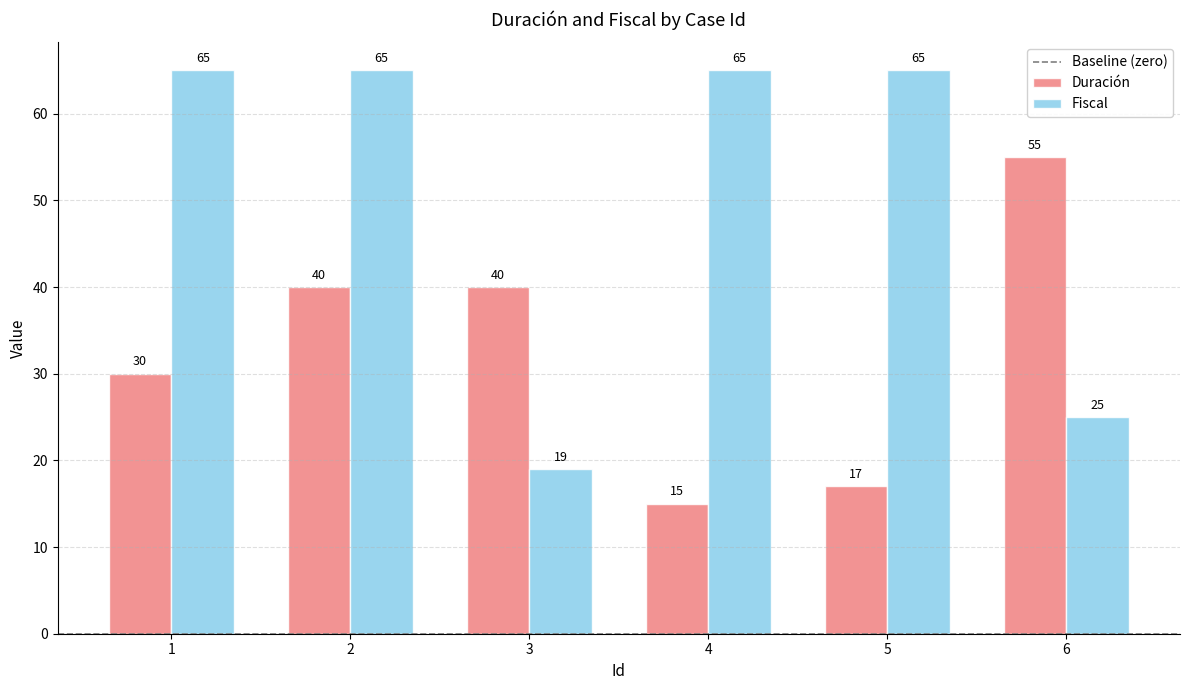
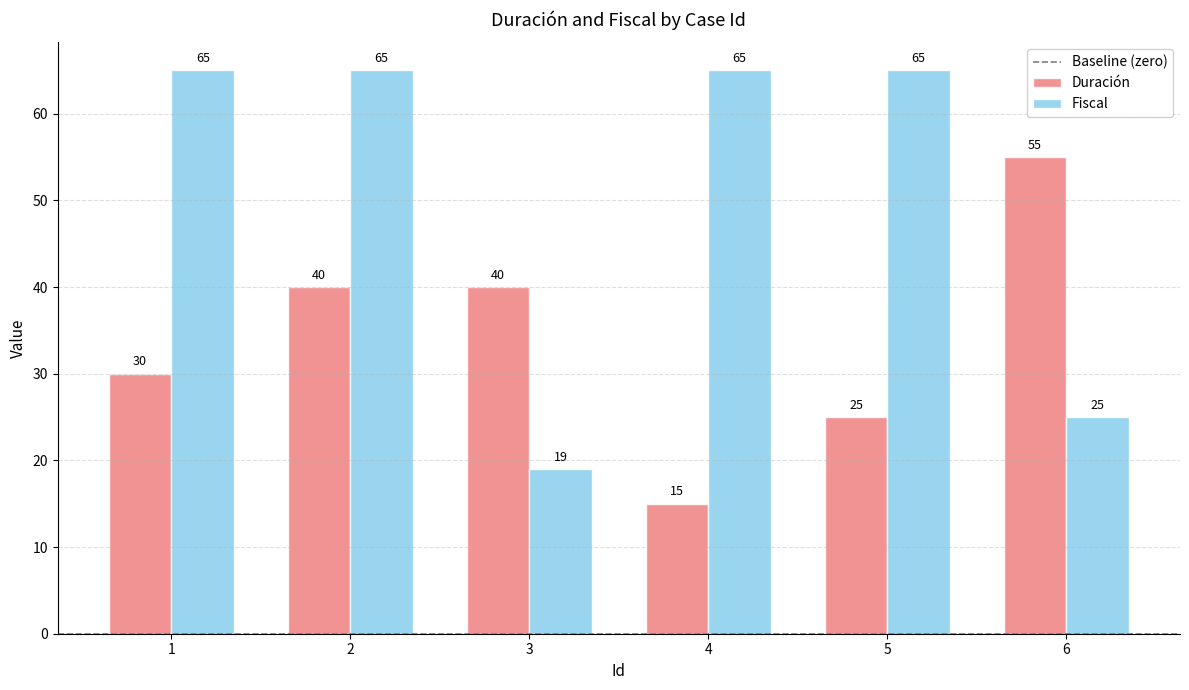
Duración, 5: 17 -> 25
